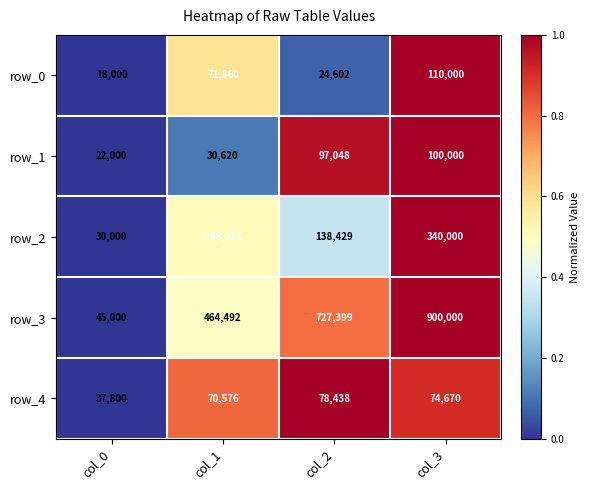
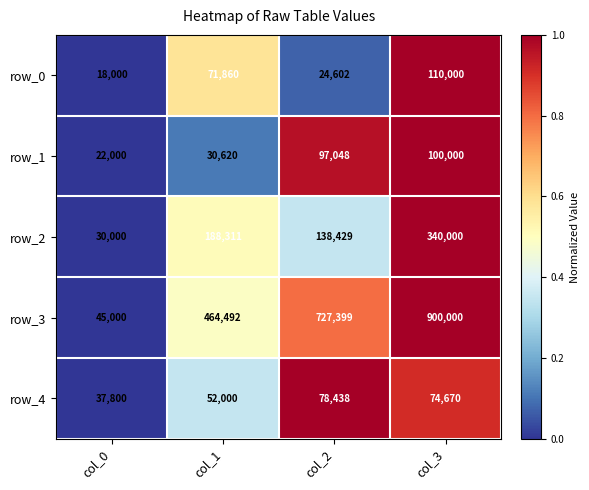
row_4, col_1: 70,576 -> 52,000
